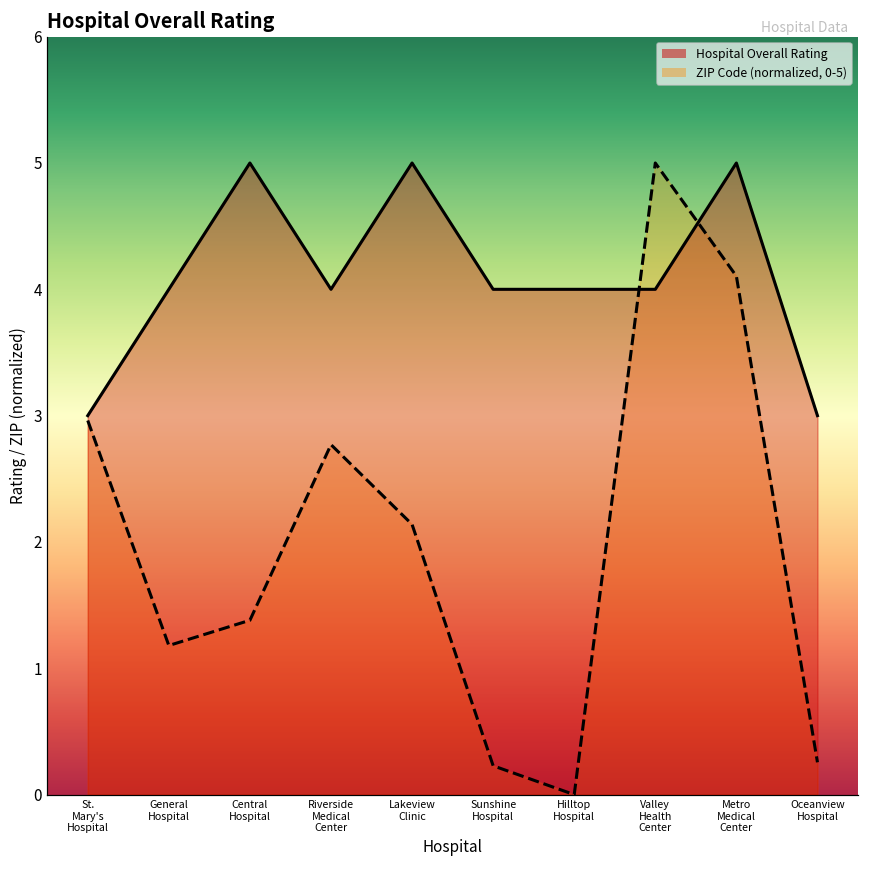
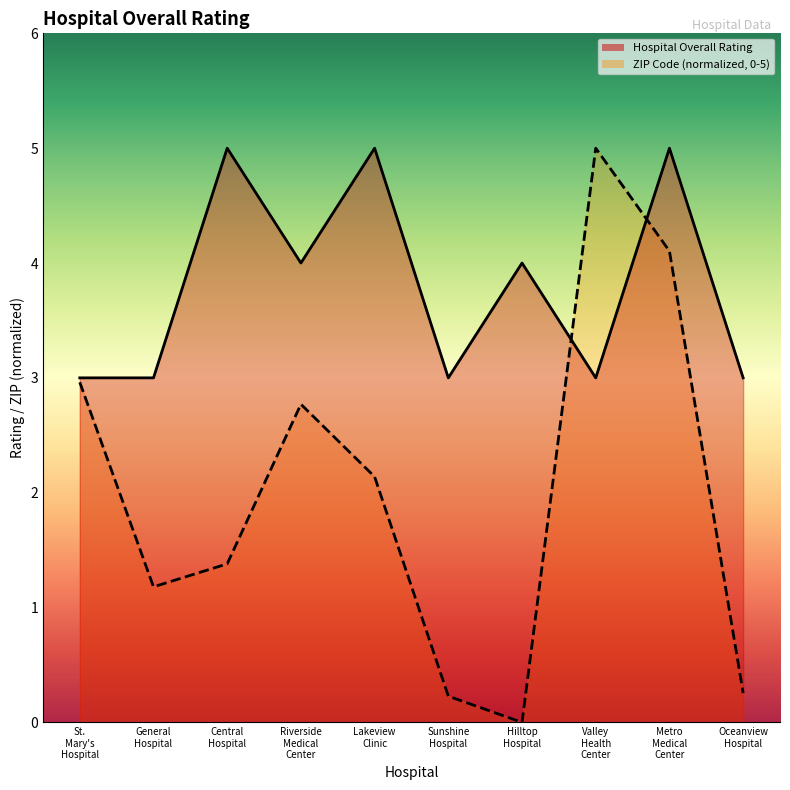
Hospital Overall Rating, General Hospital: 4 -> 3
Hospital Overall Rating, Sunshine Hospital: 4 -> 3
Hospital Overall Rating, Valley Health Center: 4 -> 3
